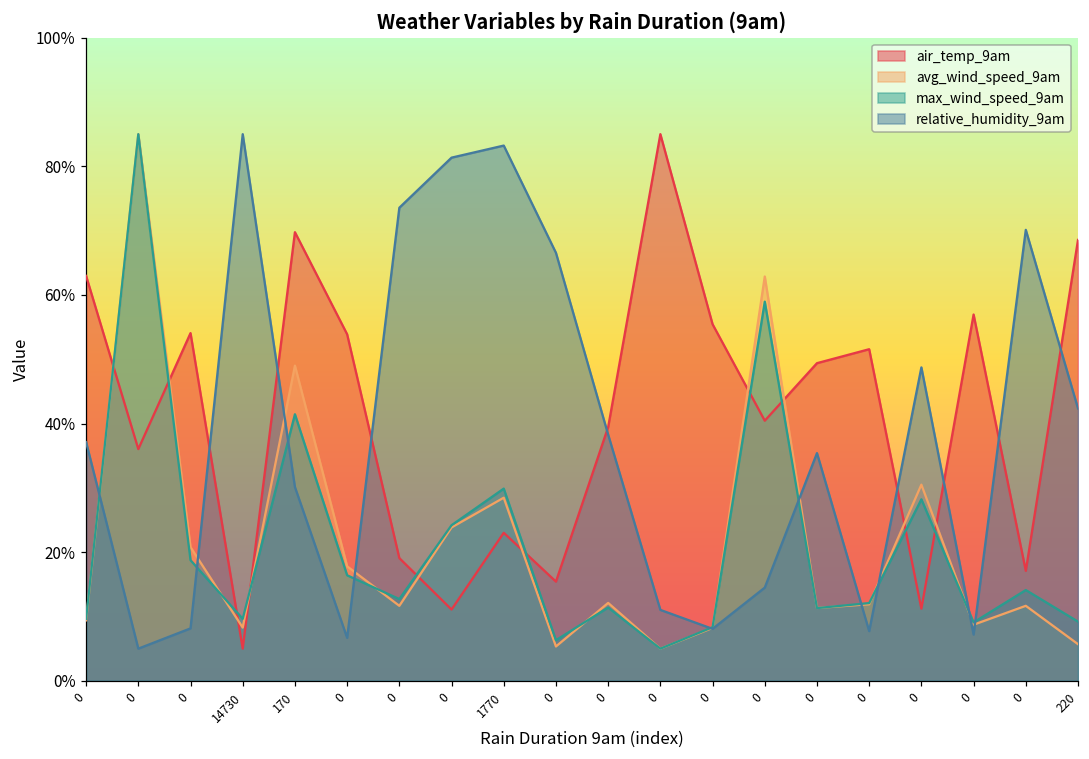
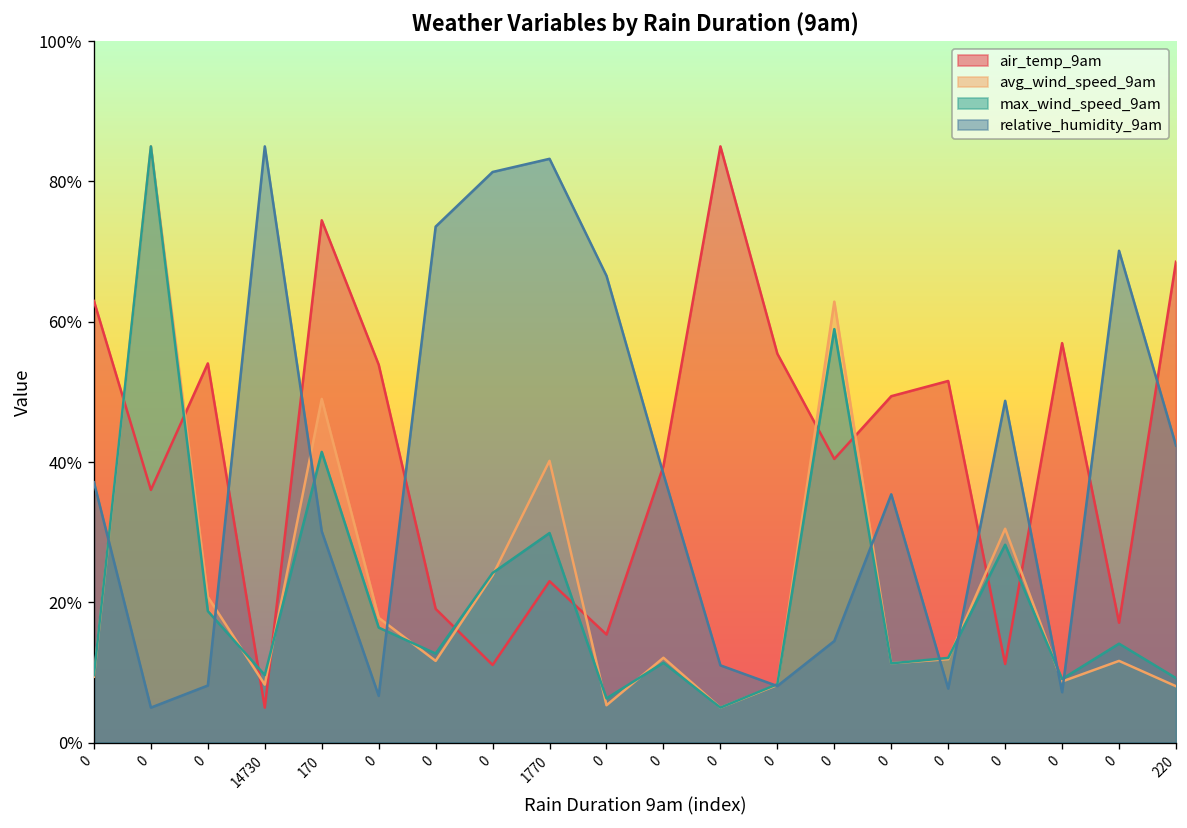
air_temp_9am, 170: 70% -> 74%
avg_wind_speed_9am, 1770: 28% -> 40%
avg_wind_speed_9am, 220: 6% -> 8%
